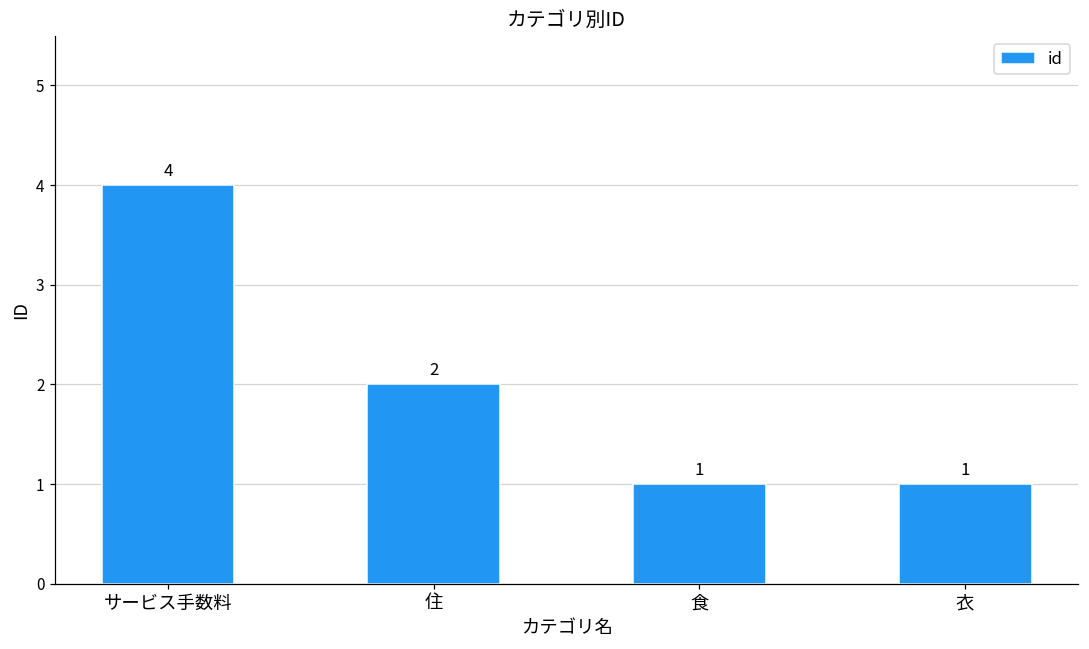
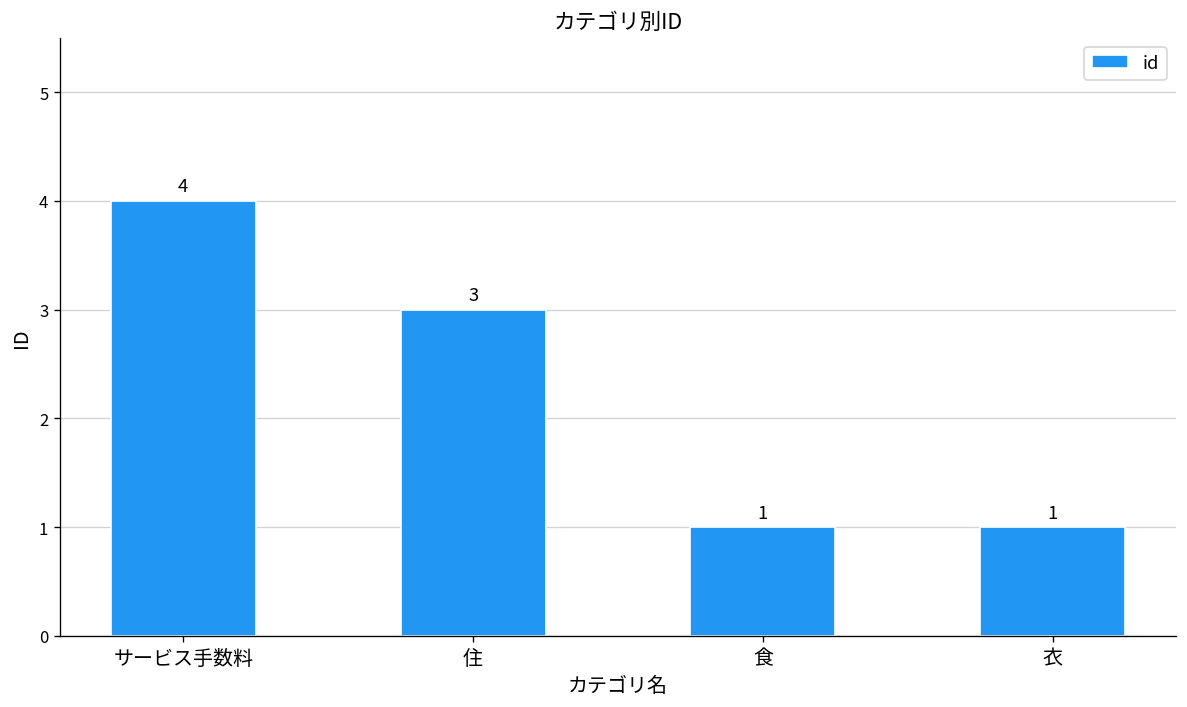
住: 2 -> 3
